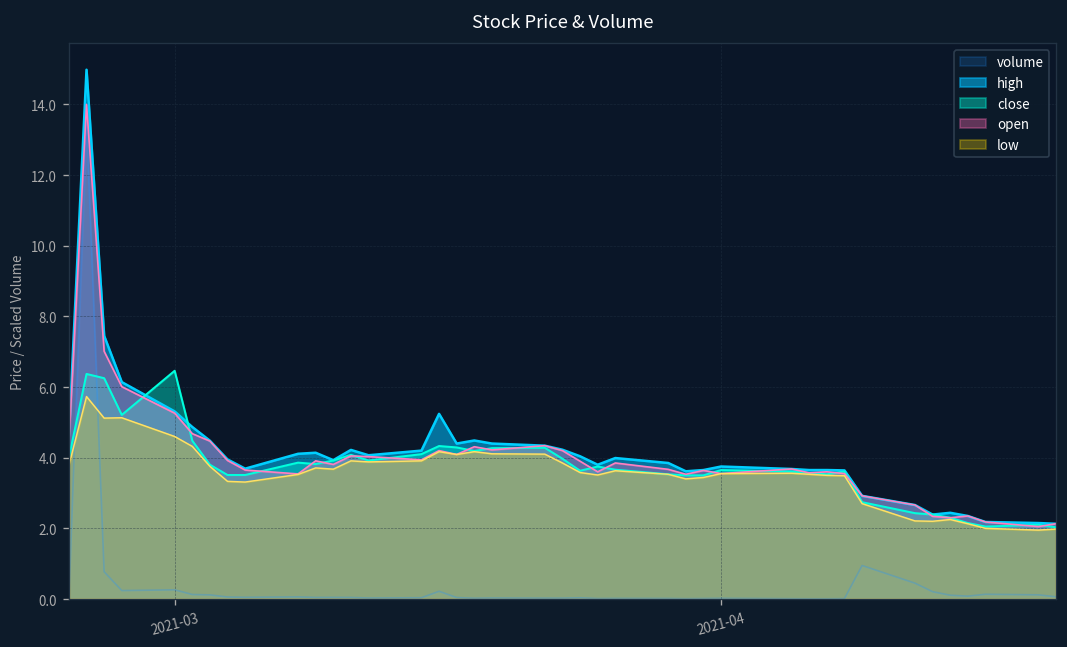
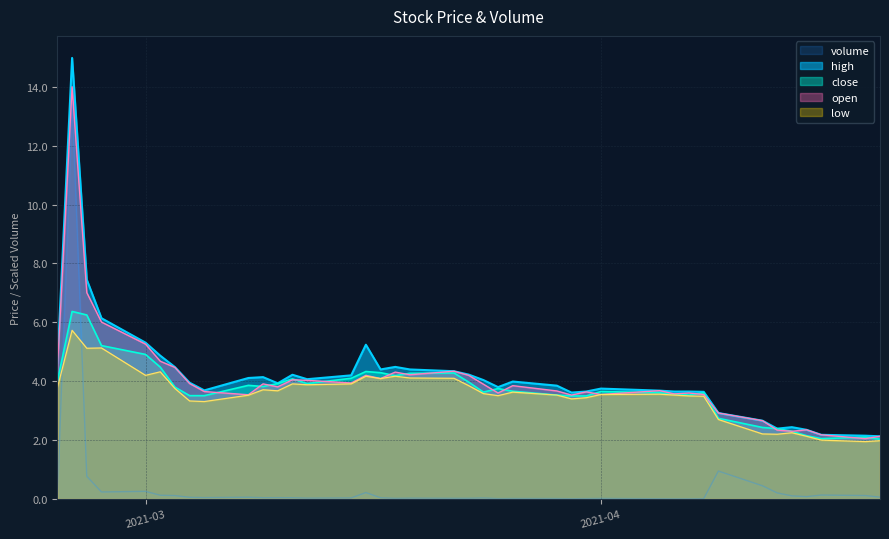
close, 2021-03: 6.5 -> 4.9
low, 2021-03: 4.6 -> 4.2
